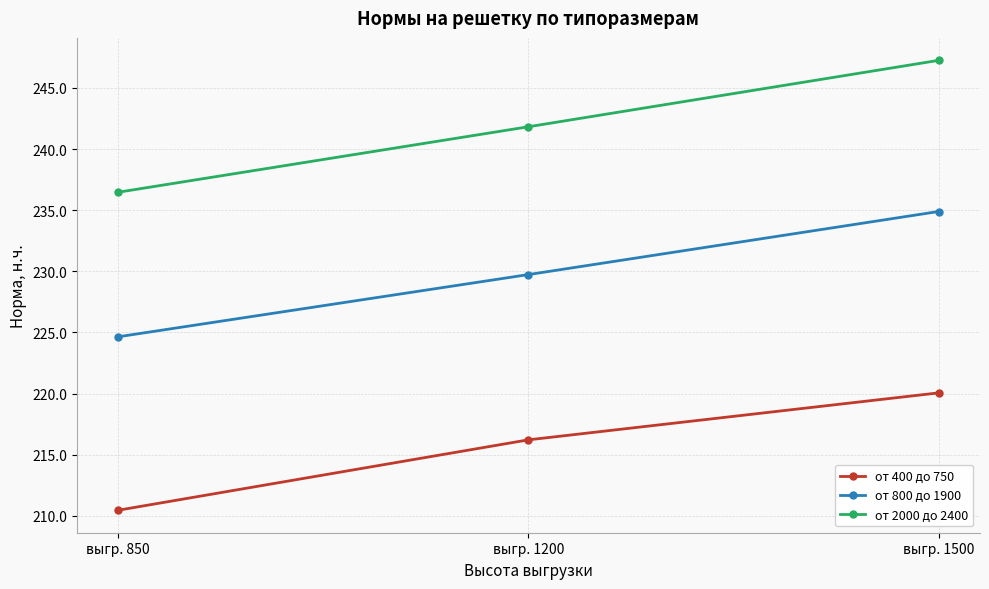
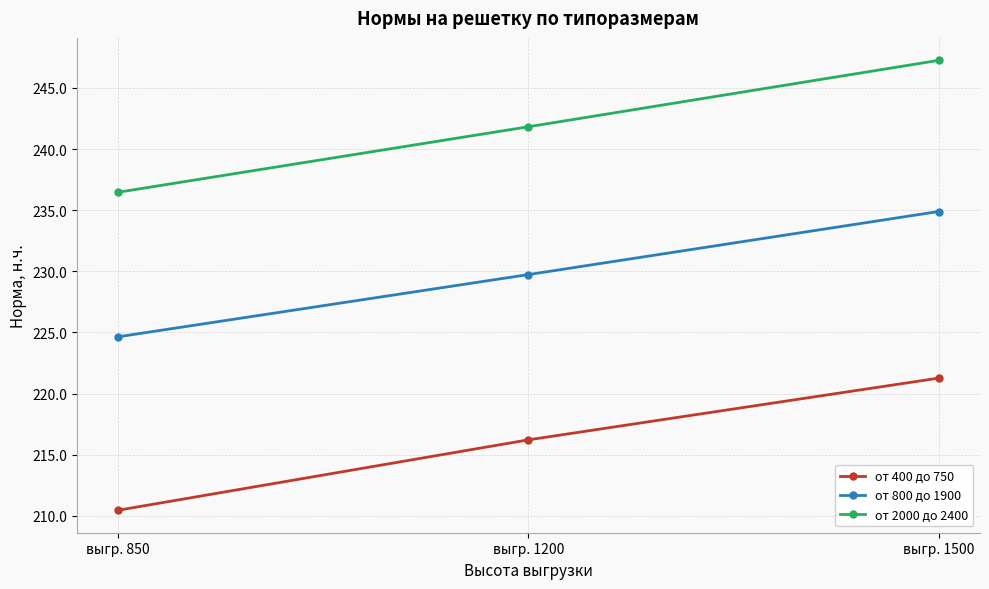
от 400 до 750, выгр. 1500: 220.1 -> 221.3
